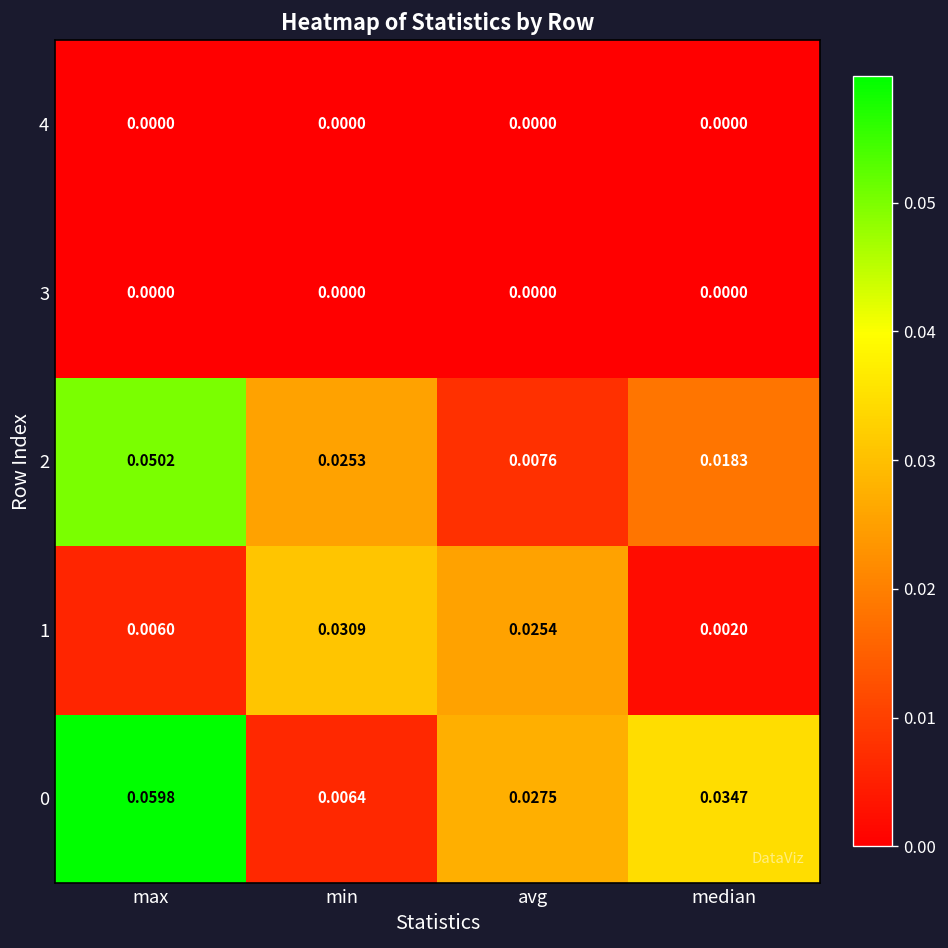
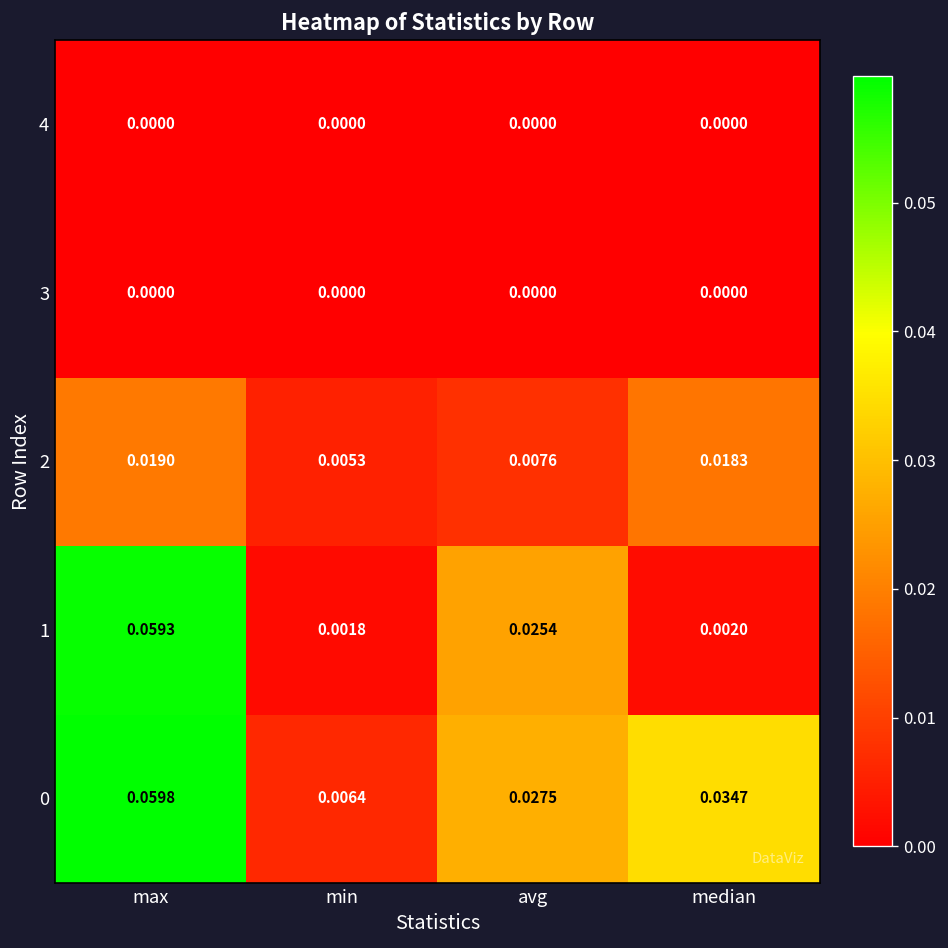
2, max: 0.0502 -> 0.0190
2, min: 0.0253 -> 0.0053
1, max: 0.0060 -> 0.0593
1, min: 0.0309 -> 0.0018
